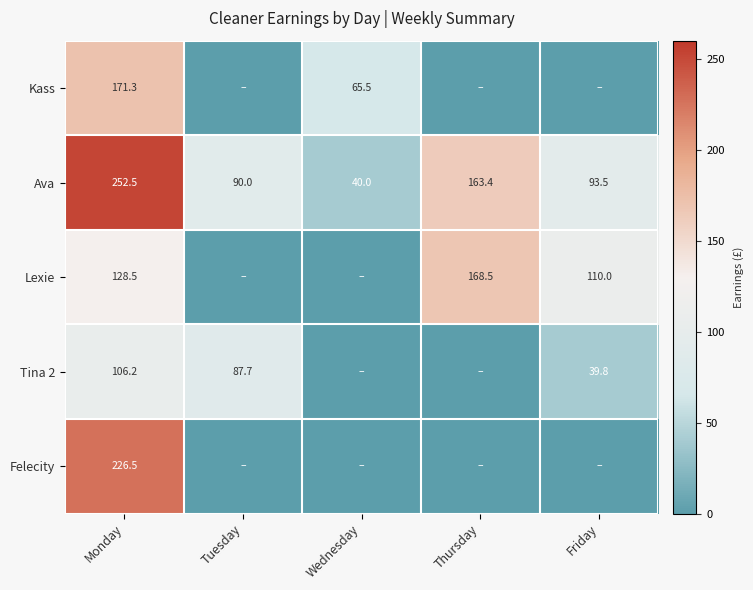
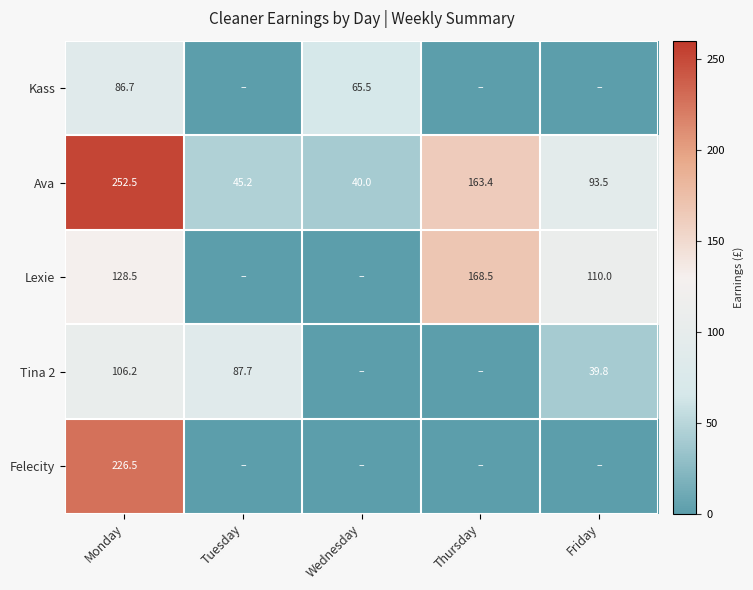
Kass, Monday: 171.3 -> 86.7
Ava, Tuesday: 90.0 -> 45.2
